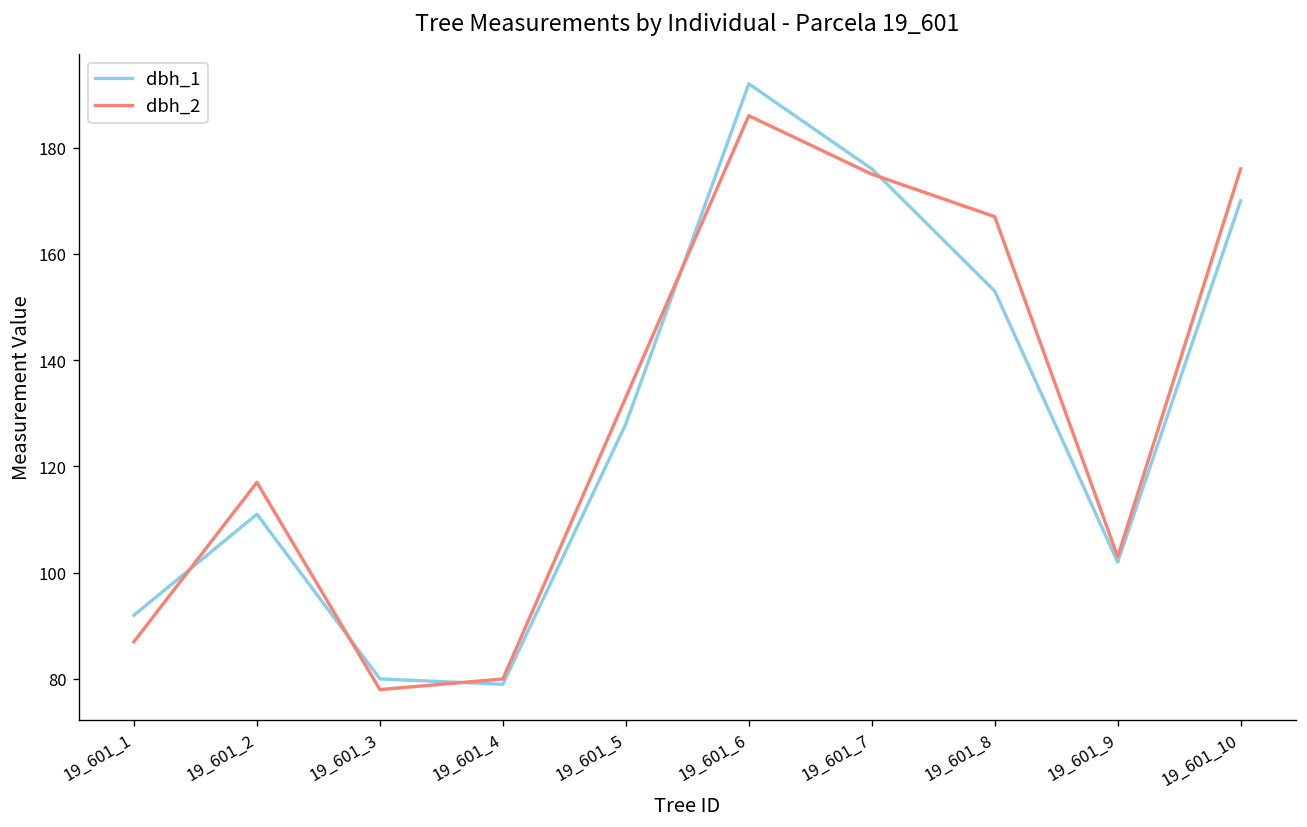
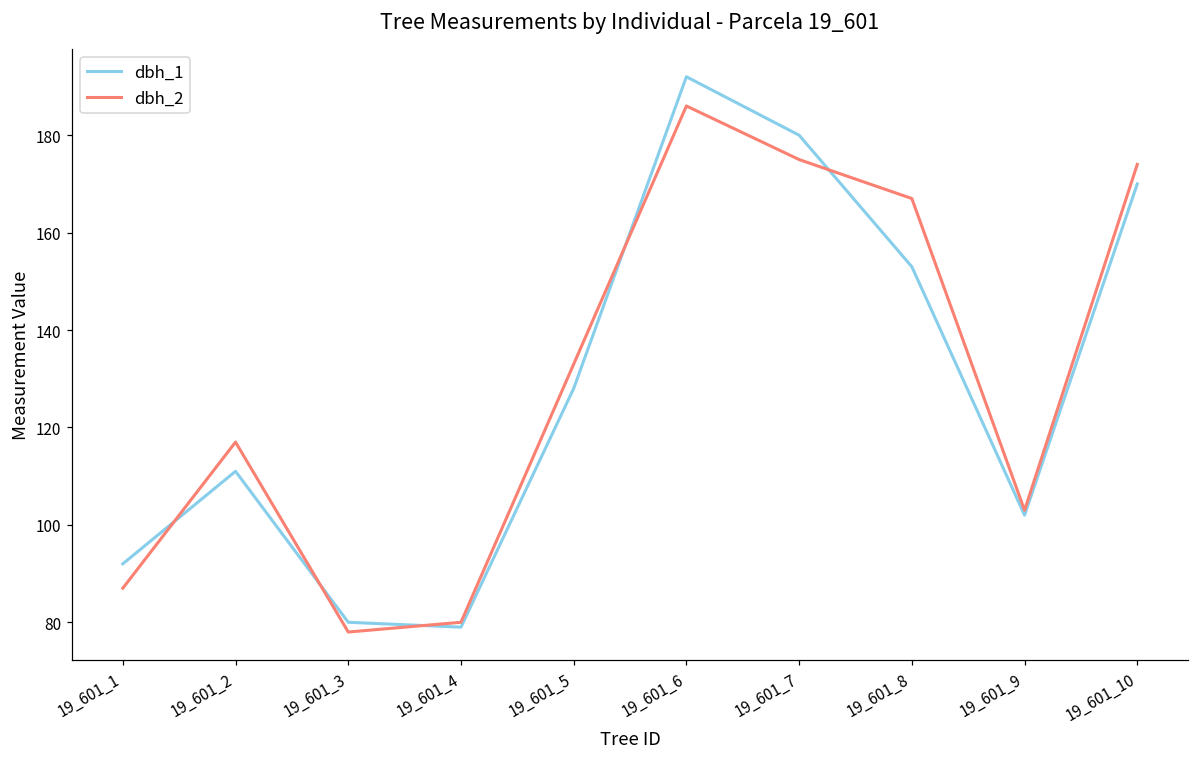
dbh_1, 19_601_7: 176 -> 180
dbh_2, 19_601_10: 176 -> 174
